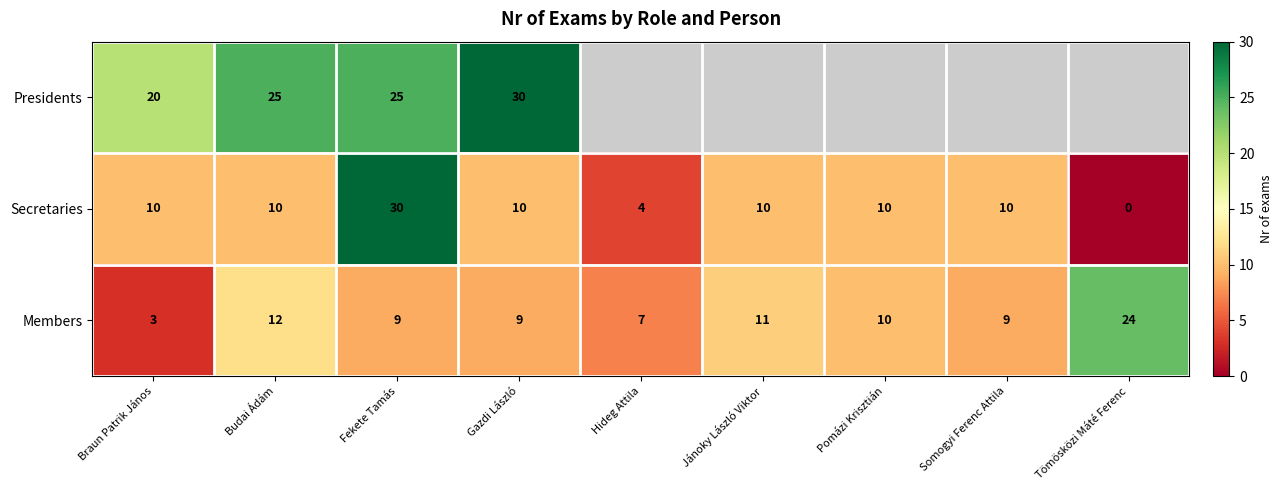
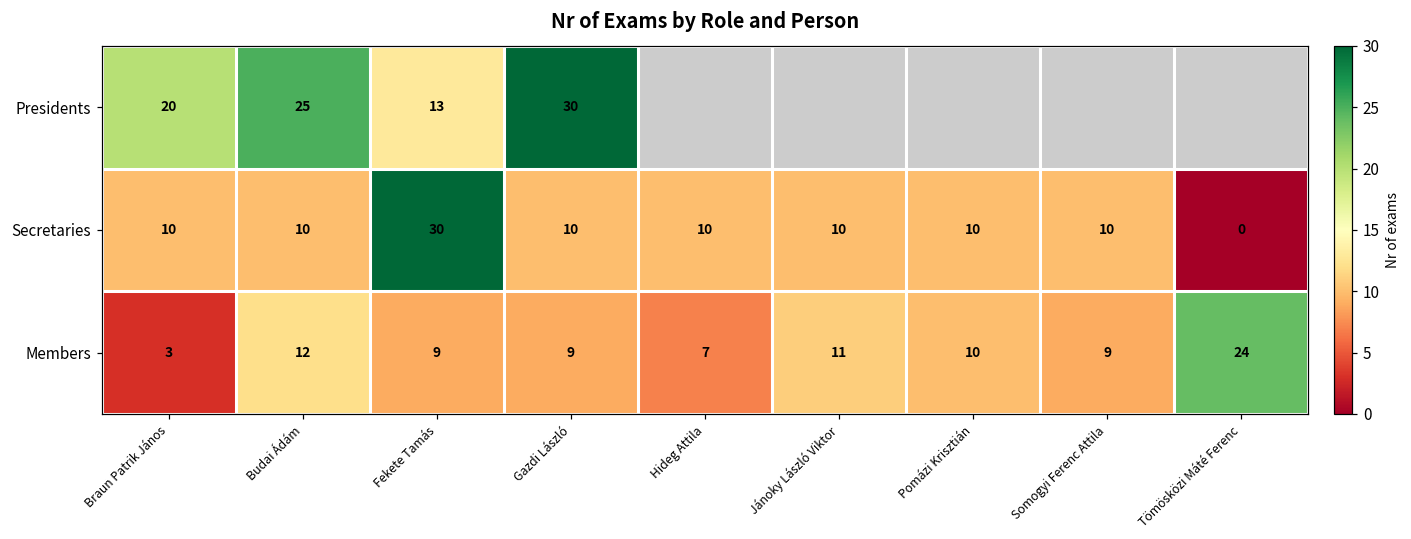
Presidents, Fekete Tamás: 25 -> 13
Secretaries, Hideg Attila: 4 -> 10
